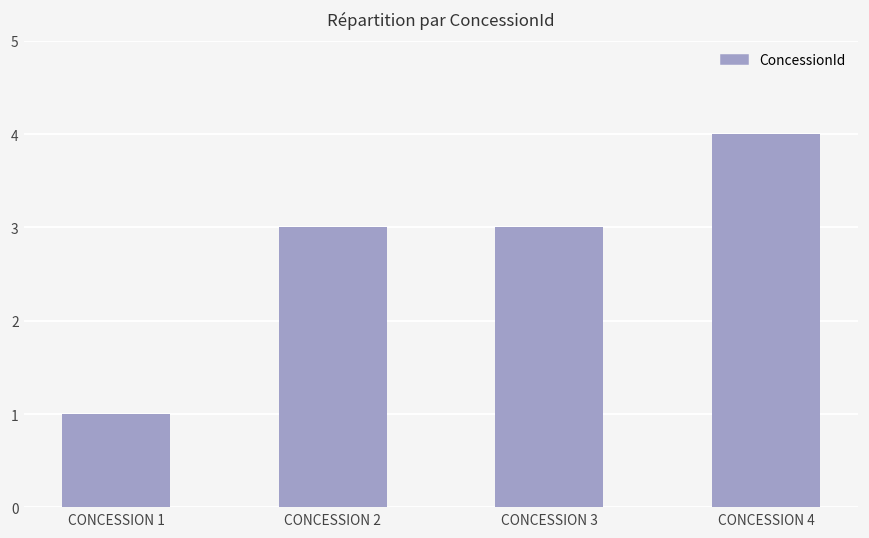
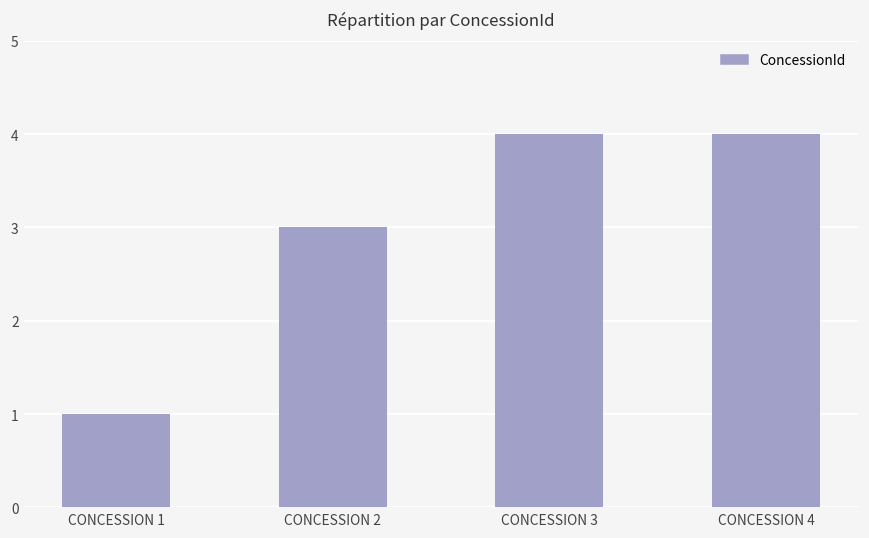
CONCESSION 3: 3 -> 4
